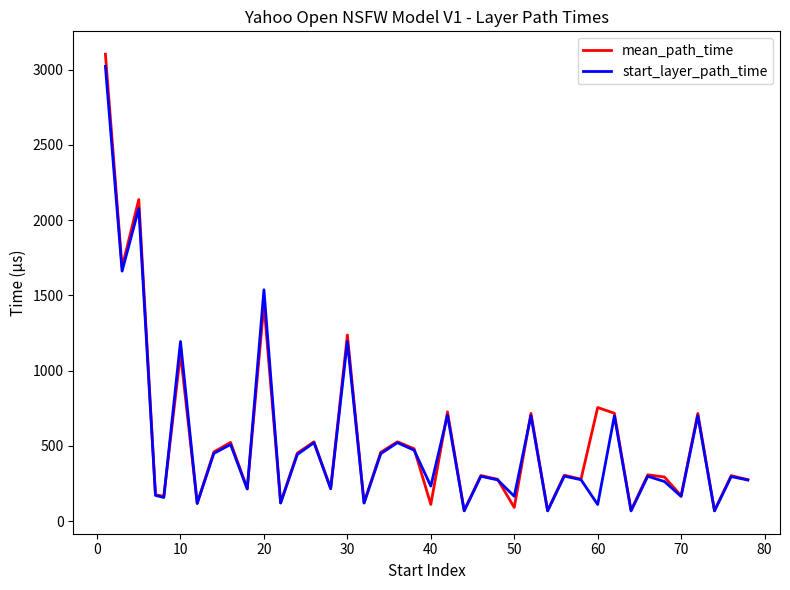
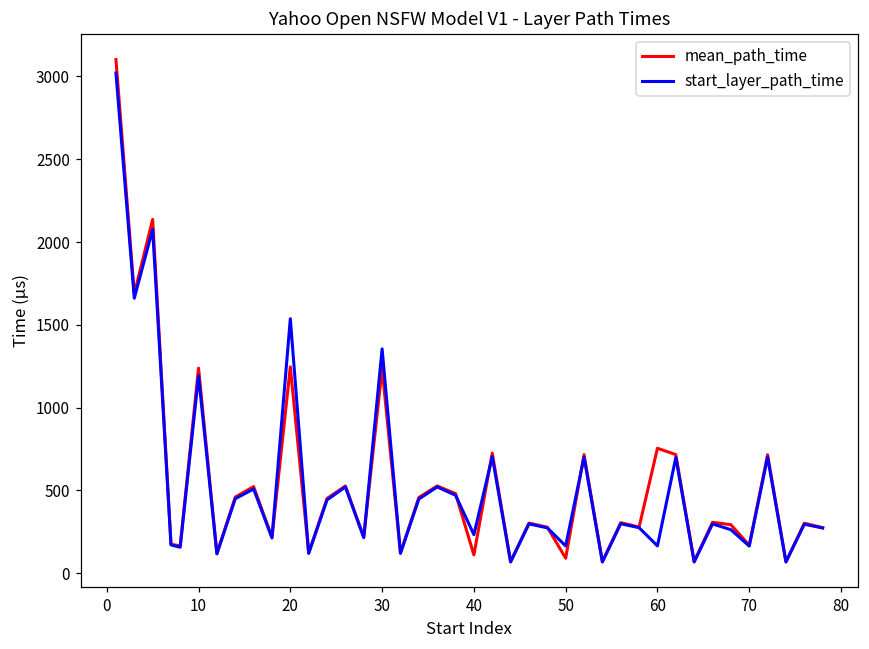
mean_path_time, 10: 1110 -> 1240
mean_path_time, 20: 1440 -> 1250
start_layer_path_time, 30: 1190 -> 1350
start_layer_path_time, 60: 110 -> 170
